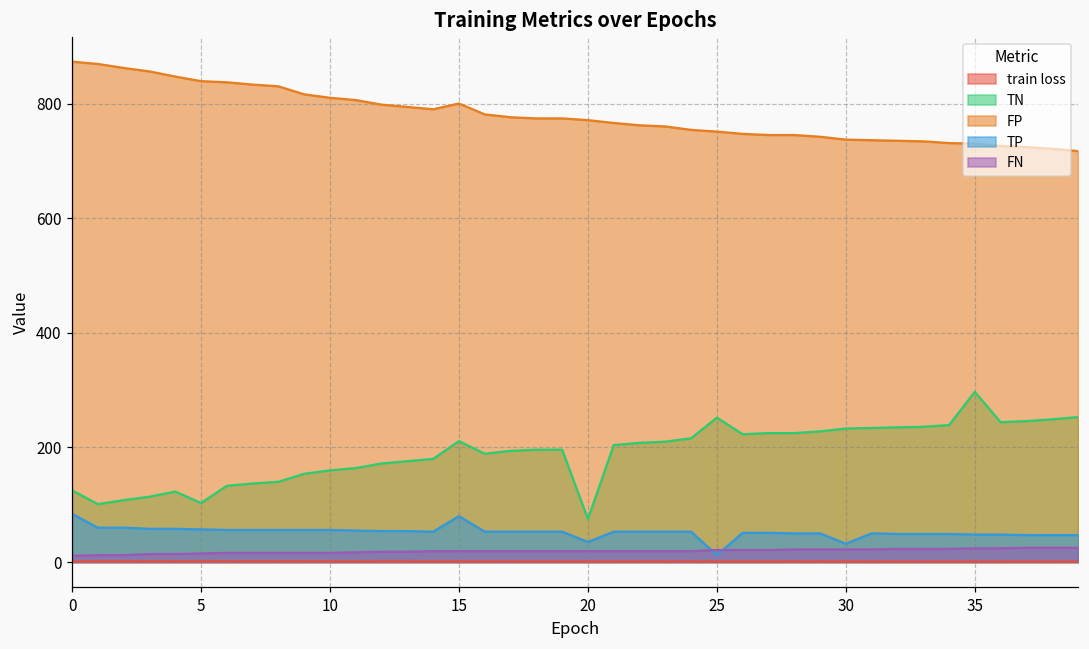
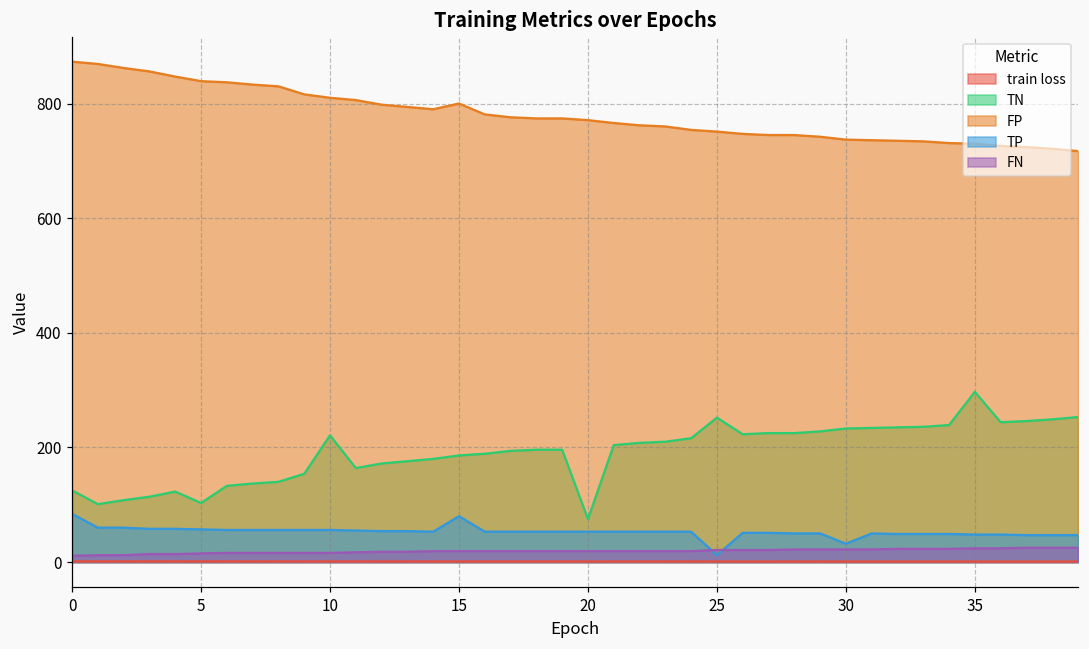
TN, 10: 160 -> 220
TN, 15: 210 -> 190
TP, 20: 40 -> 50
